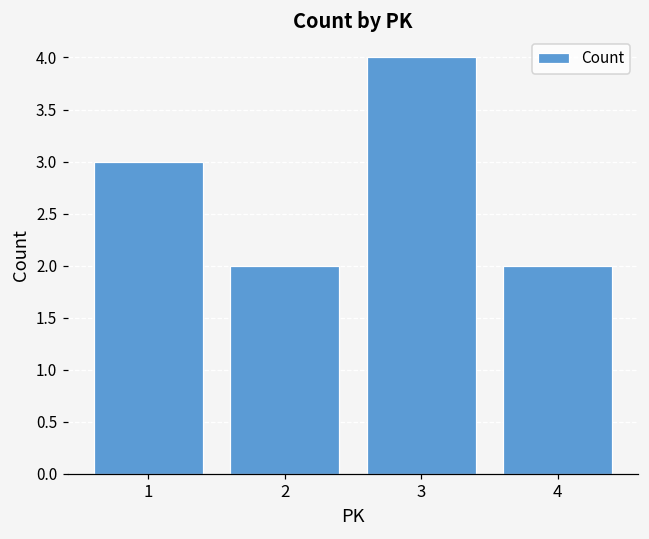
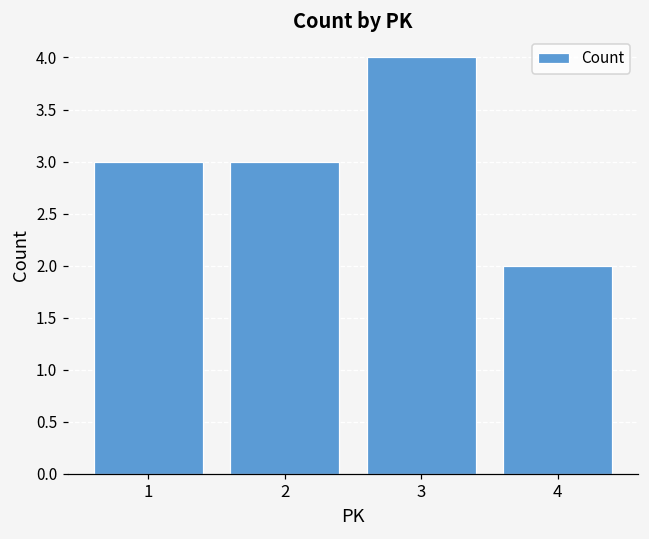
2: 2 -> 3
